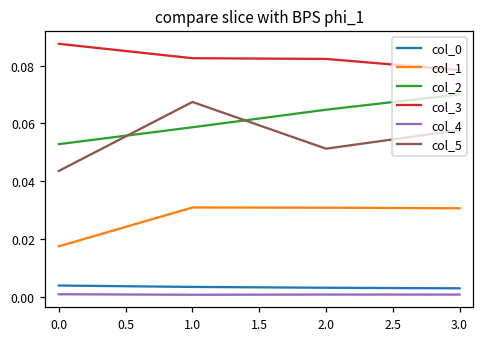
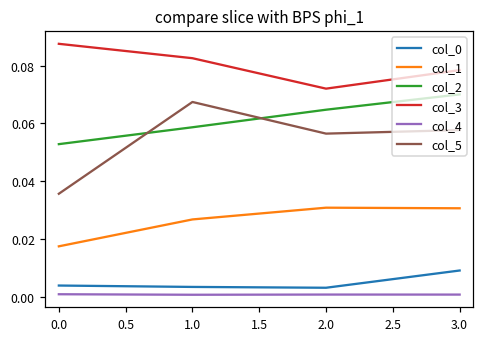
col_5, 0.0: 0.044 -> 0.036
col_1, 1.0: 0.031 -> 0.027
col_3, 2.0: 0.082 -> 0.072
col_5, 2.0: 0.051 -> 0.056
col_0, 3.0: 0.003 -> 0.009
